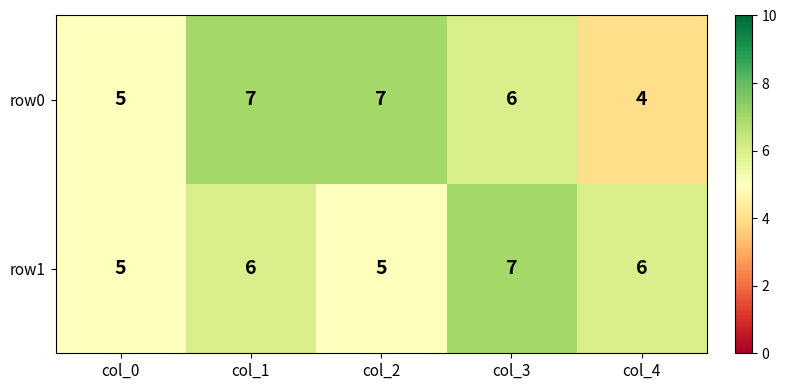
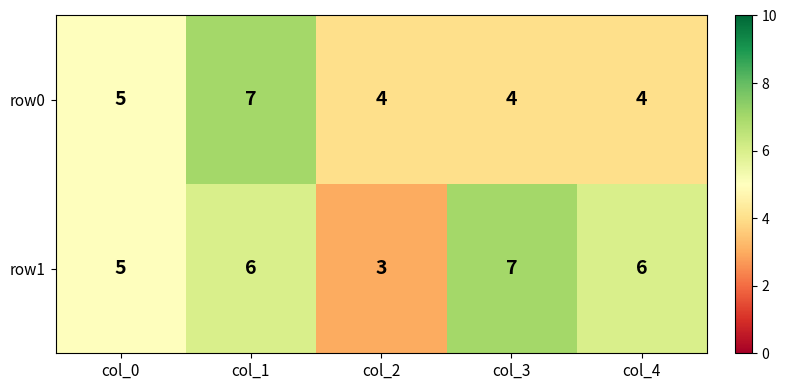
row0, col_2: 7 -> 4
row0, col_3: 6 -> 4
row1, col_2: 5 -> 3
